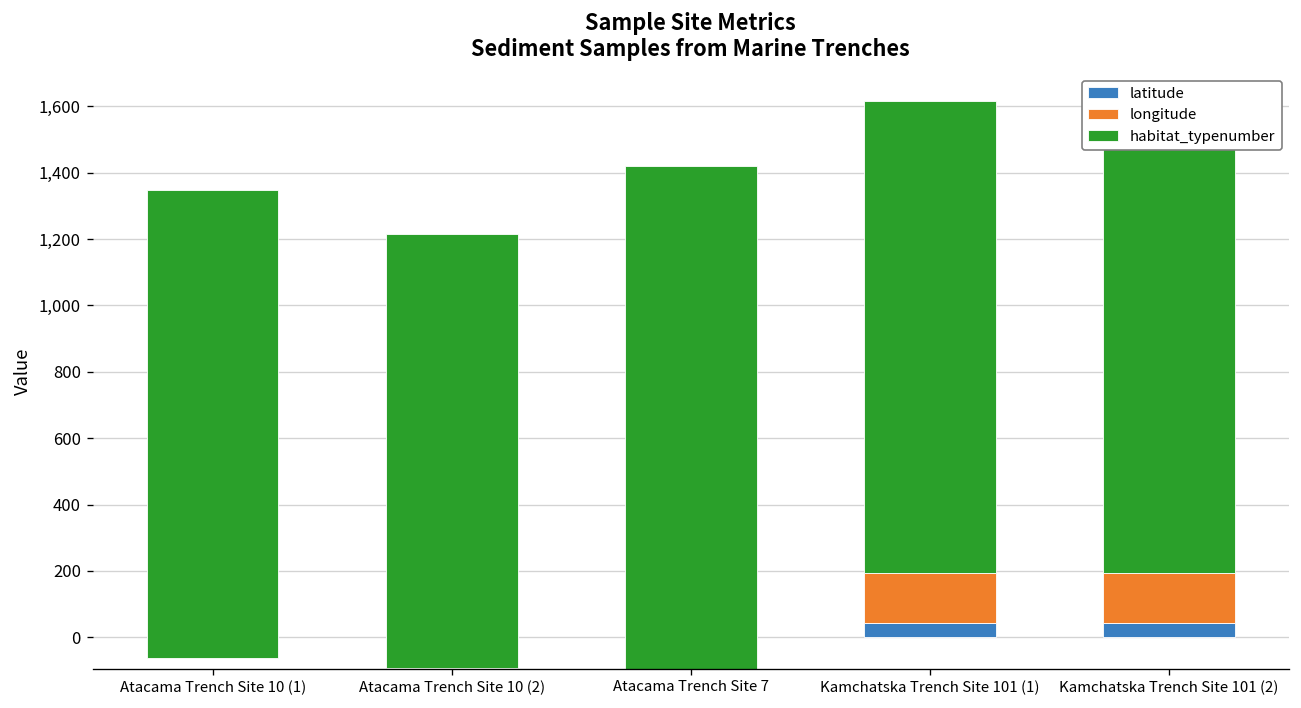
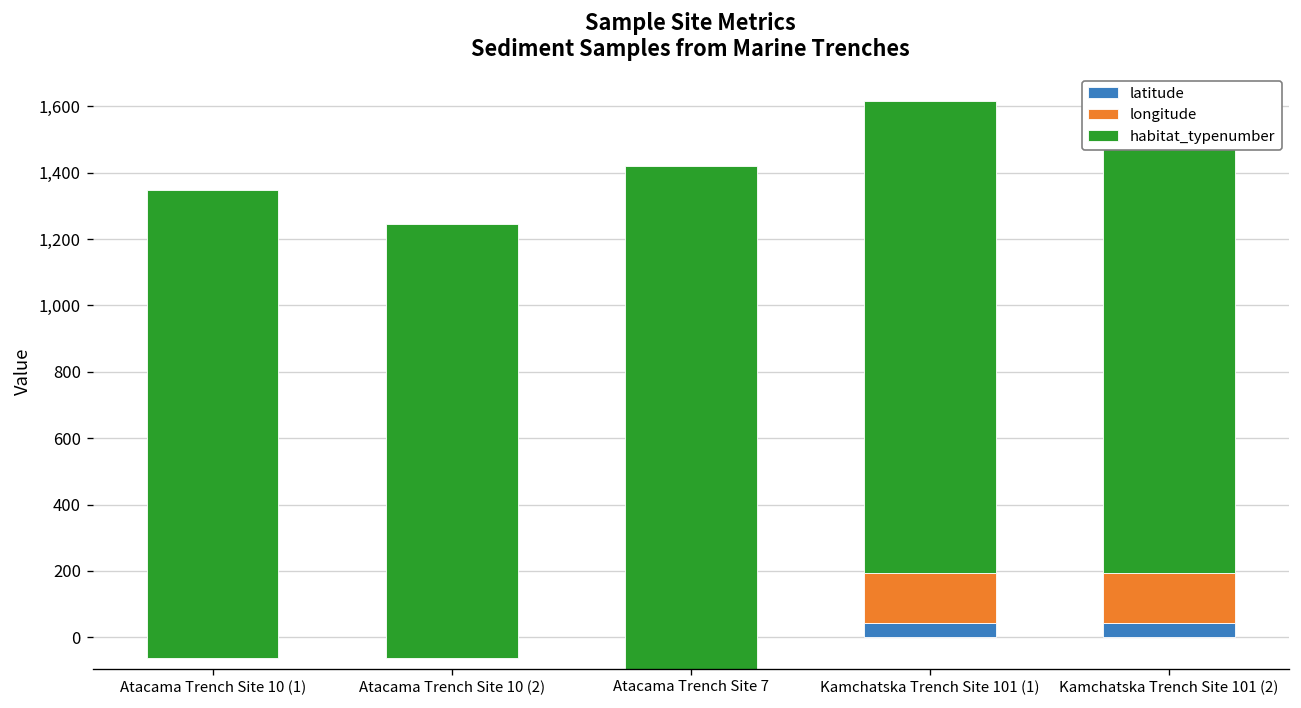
longitude, Atacama Trench Site 10 (2): -70 -> -40
